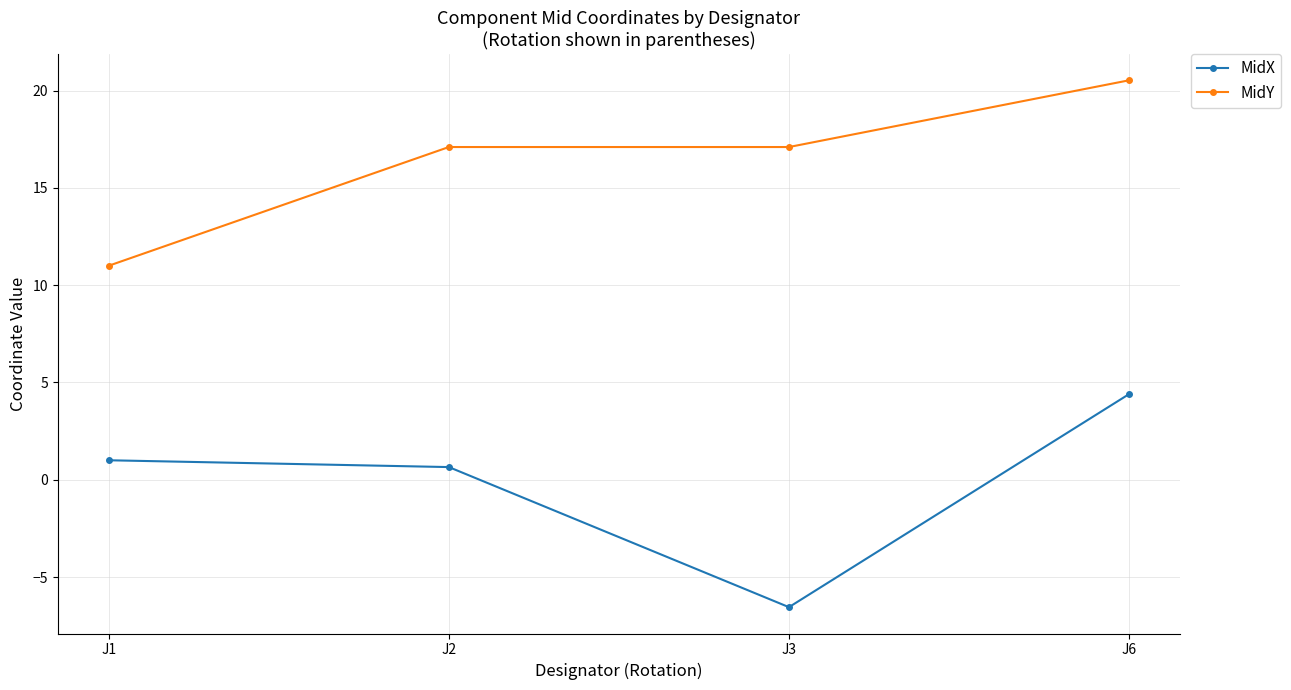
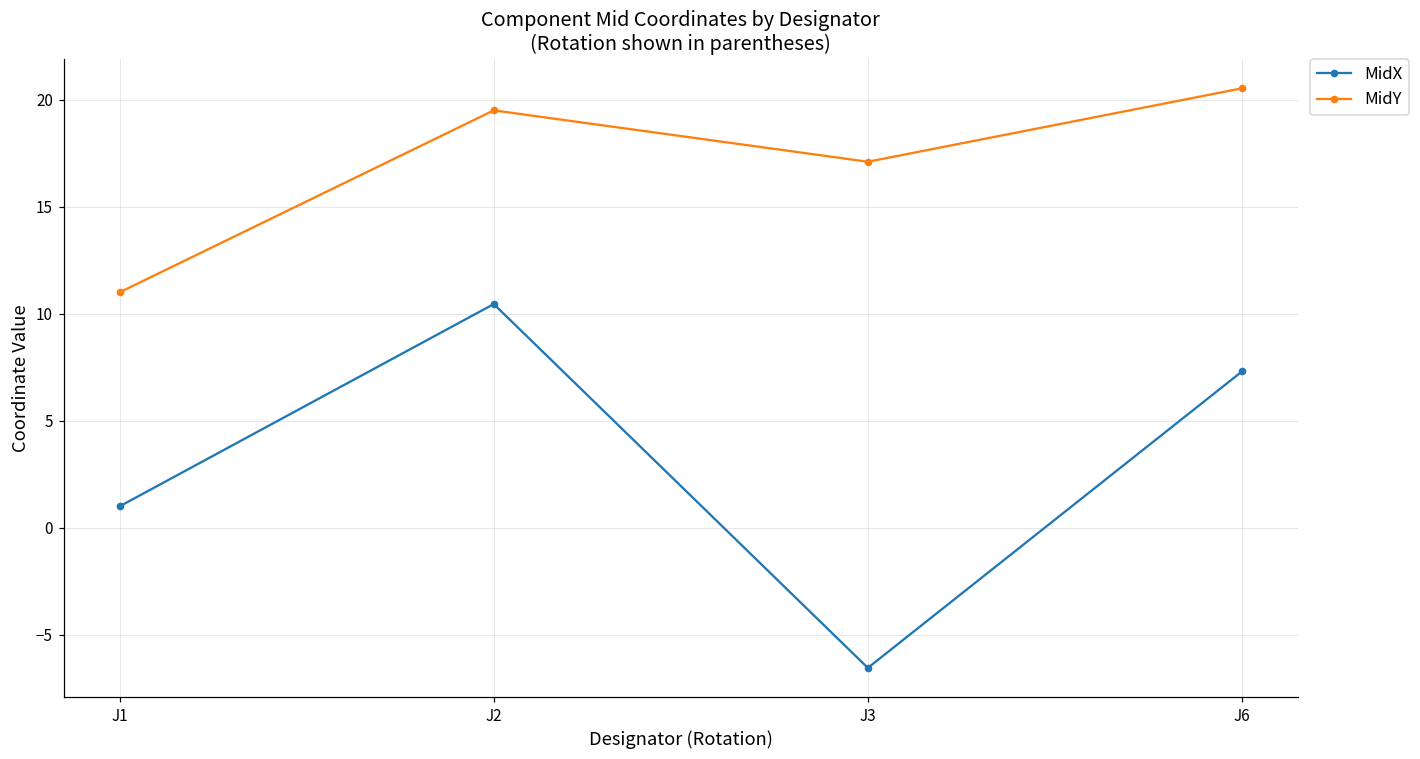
MidX, J2: 0.7 -> 10.5
MidY, J2: 17.1 -> 19.5
MidX, J6: 4.4 -> 7.3
